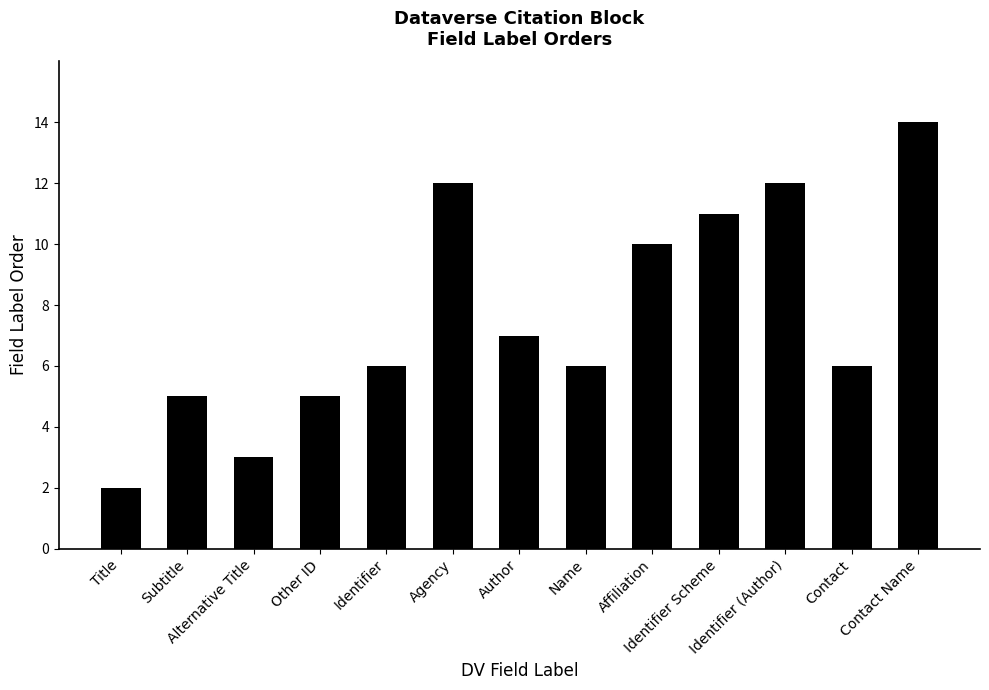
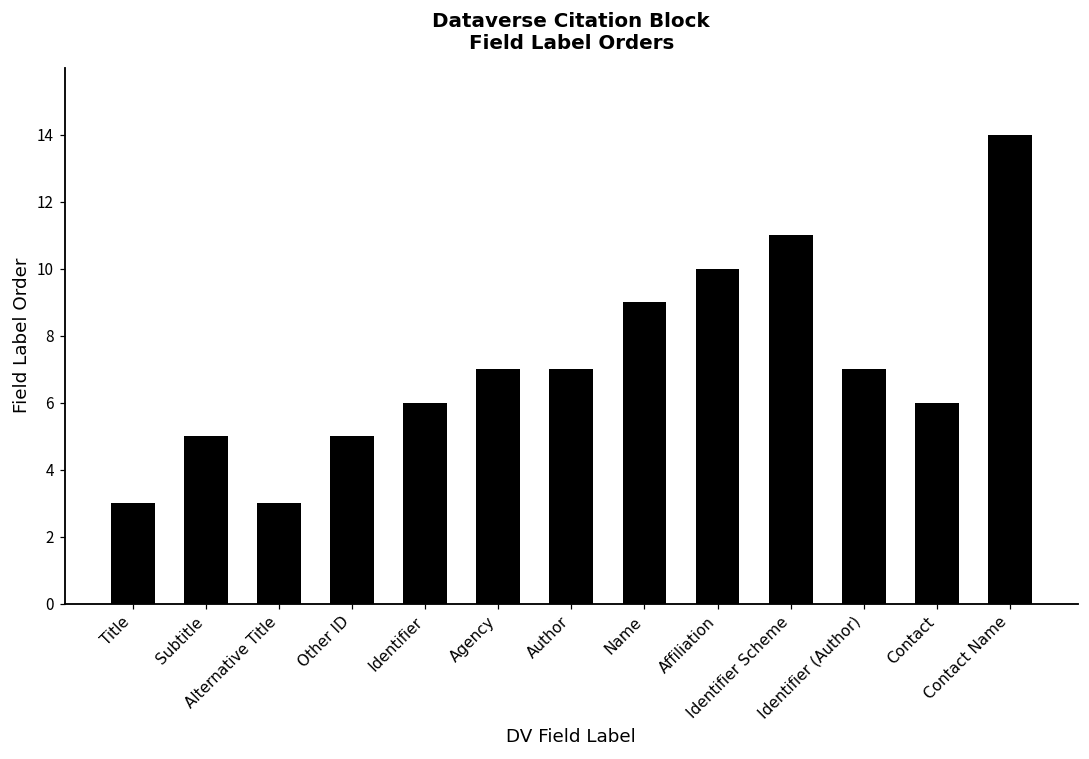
Title: 2 -> 3
Agency: 12 -> 7
Name: 6 -> 9
Identifier (Author): 12 -> 7
